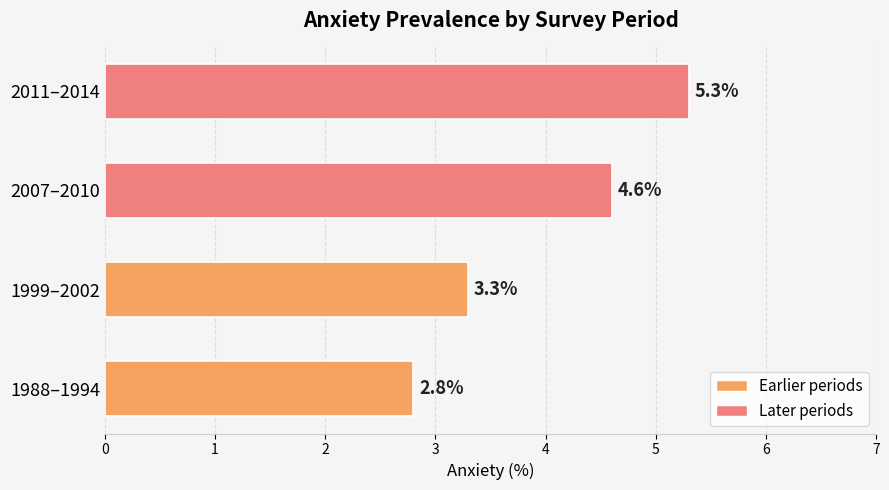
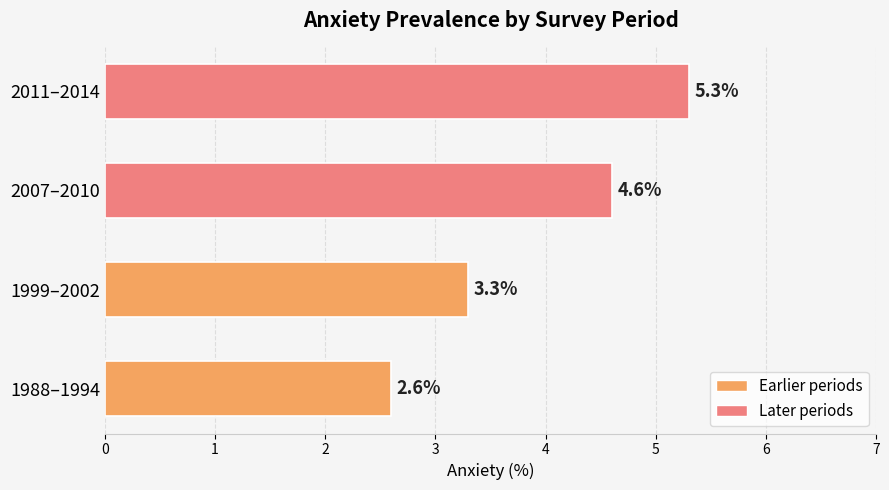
1988–1994: 2.8% -> 2.6%
